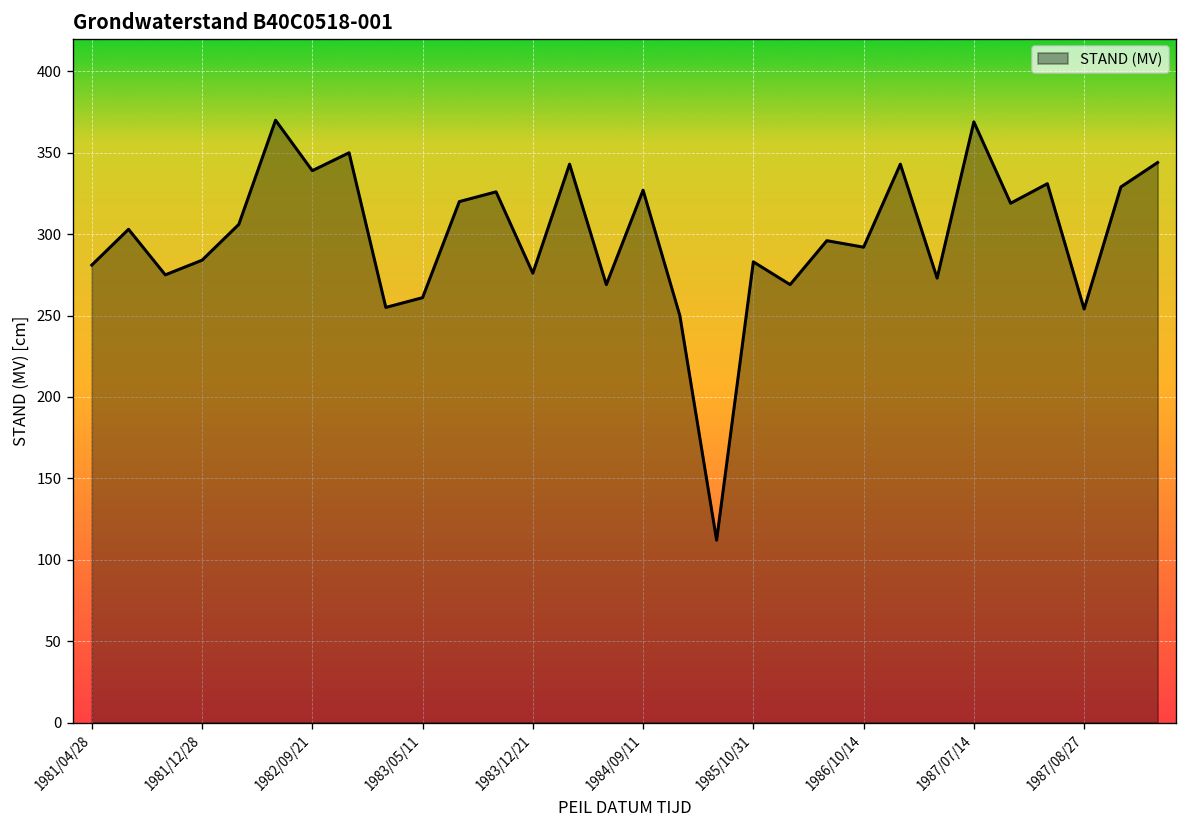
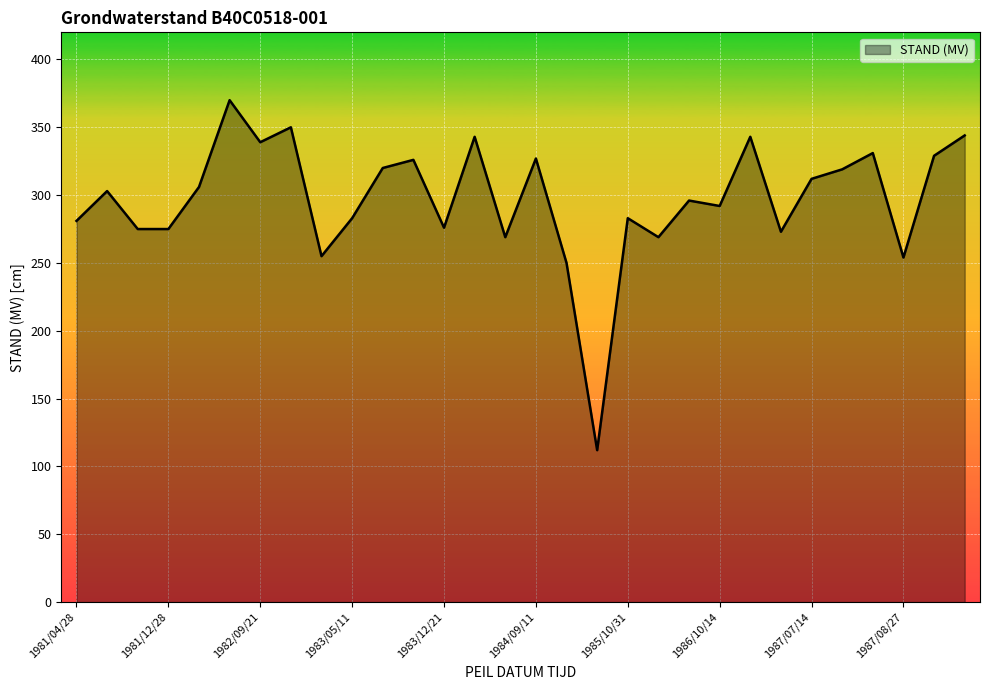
1981/12/28: 284 -> 275
1983/05/11: 261 -> 283
1987/07/14: 369 -> 312
